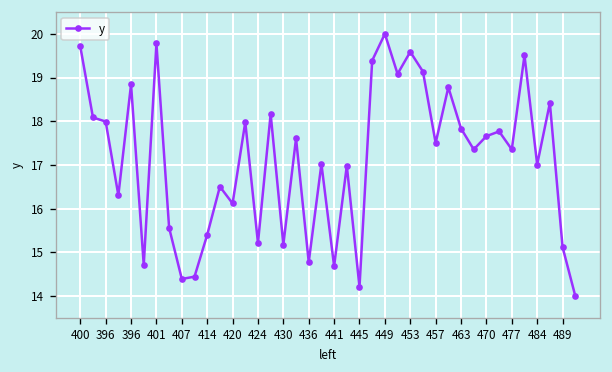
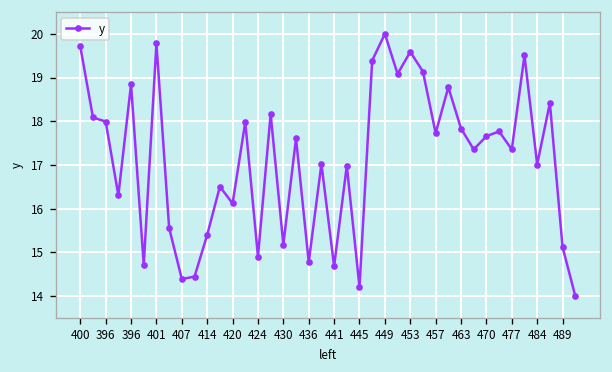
424: 15.2 -> 14.9
457: 17.5 -> 17.7
